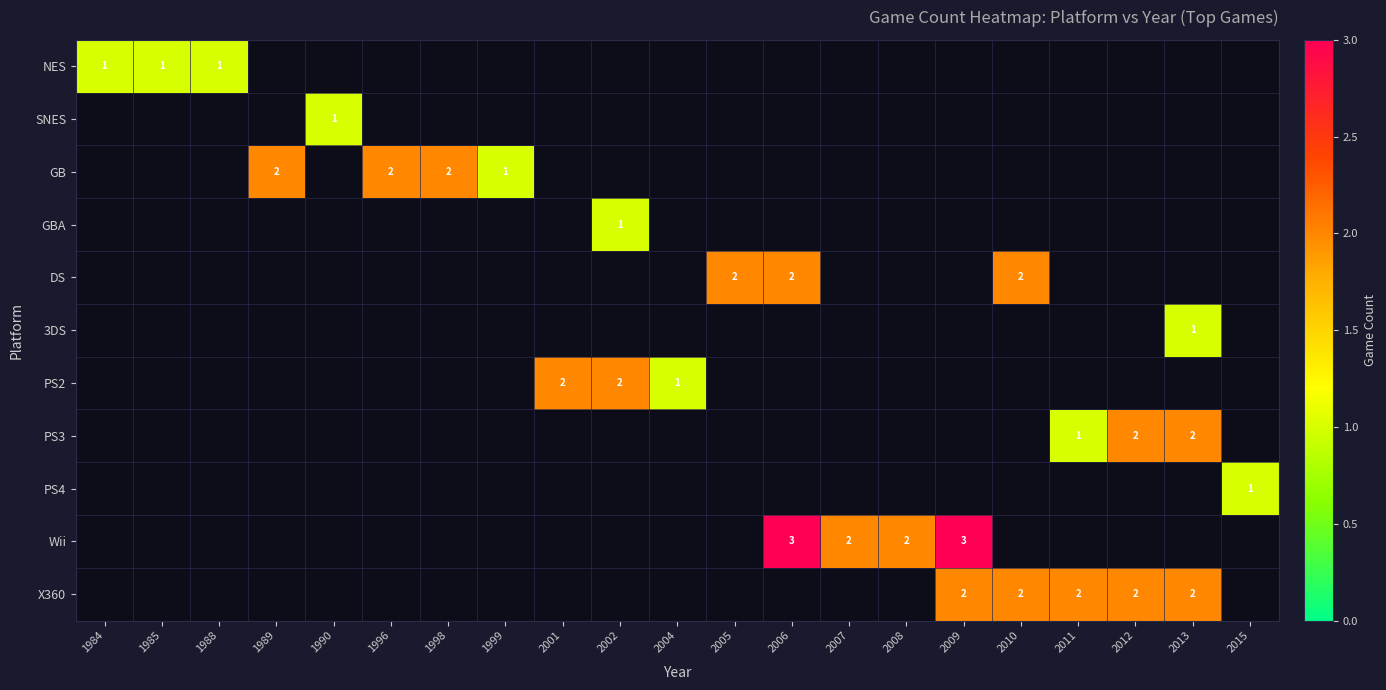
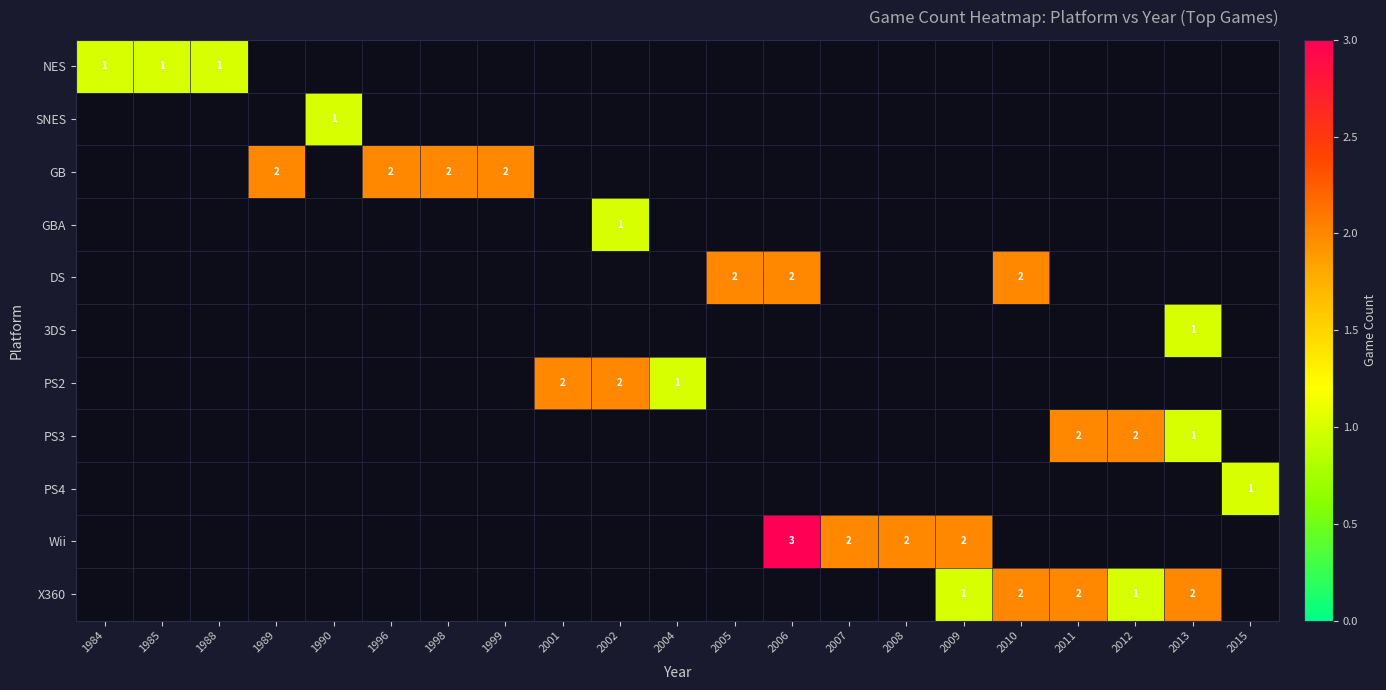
GB, 1999: 1 -> 2
PS3, 2011: 1 -> 2
PS3, 2013: 2 -> 1
Wii, 2009: 3 -> 2
X360, 2009: 2 -> 1
X360, 2012: 2 -> 1
